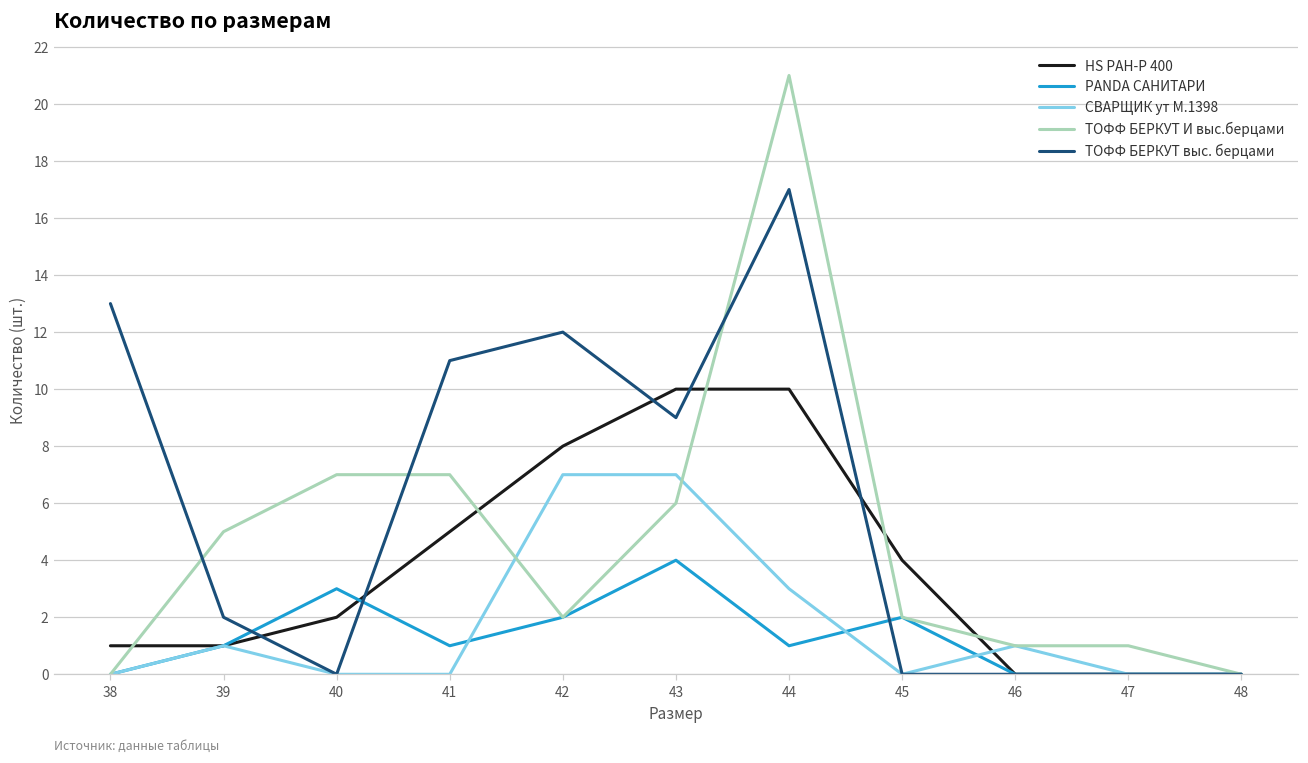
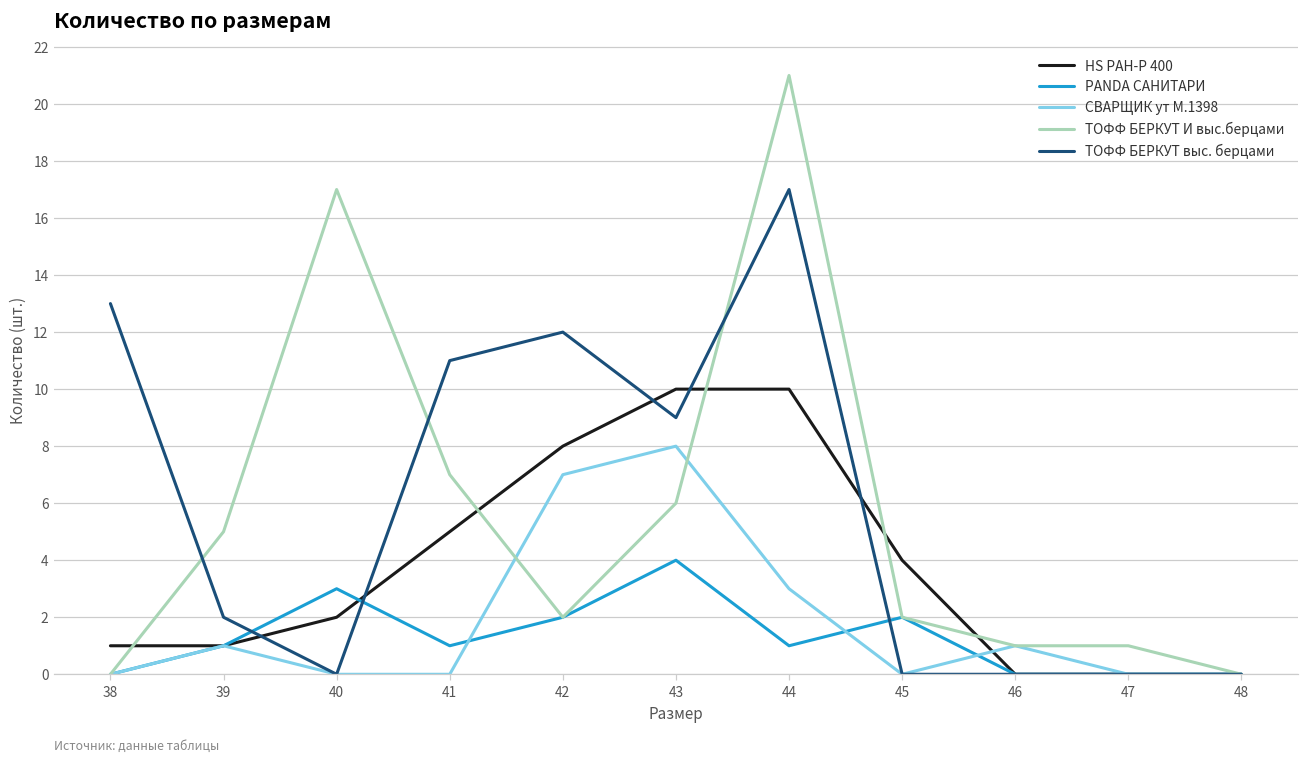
ТОФФ БЕРКУТ И выс.берцами, 40: 7 -> 17
СВАРЩИК ут М.1398, 43: 7 -> 8
